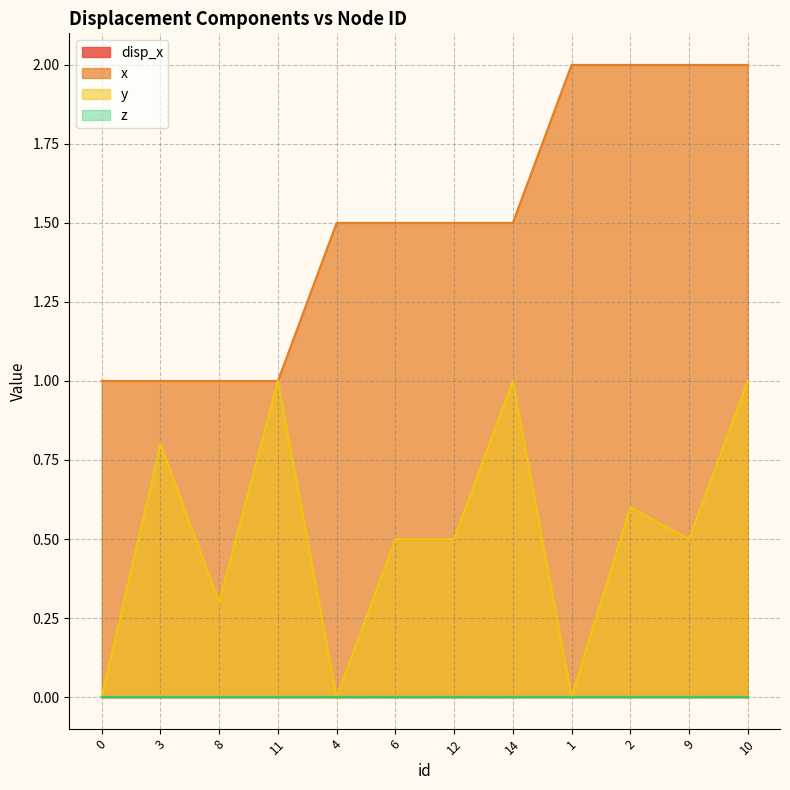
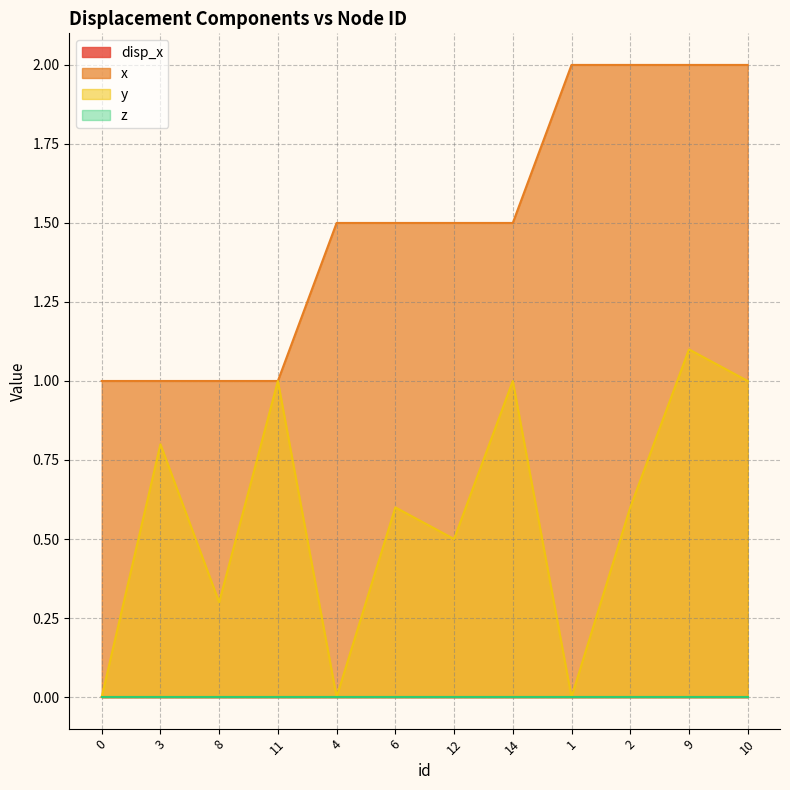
y, 6: 0.5 -> 0.6
y, 9: 0.5 -> 1.1
